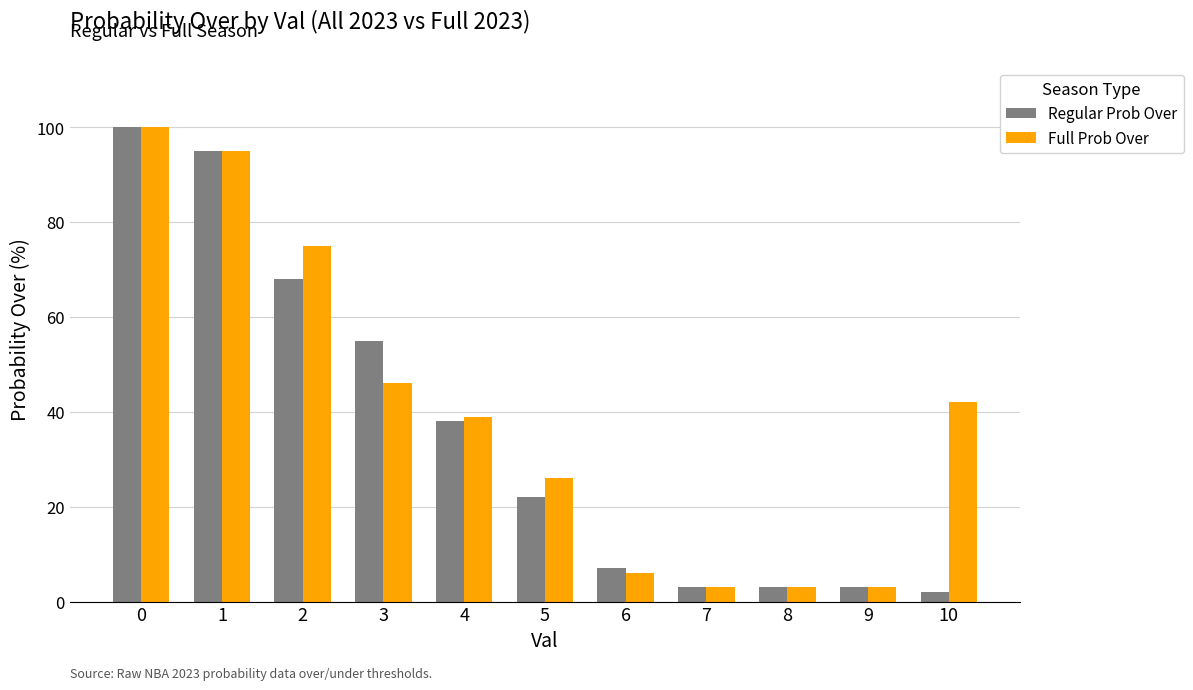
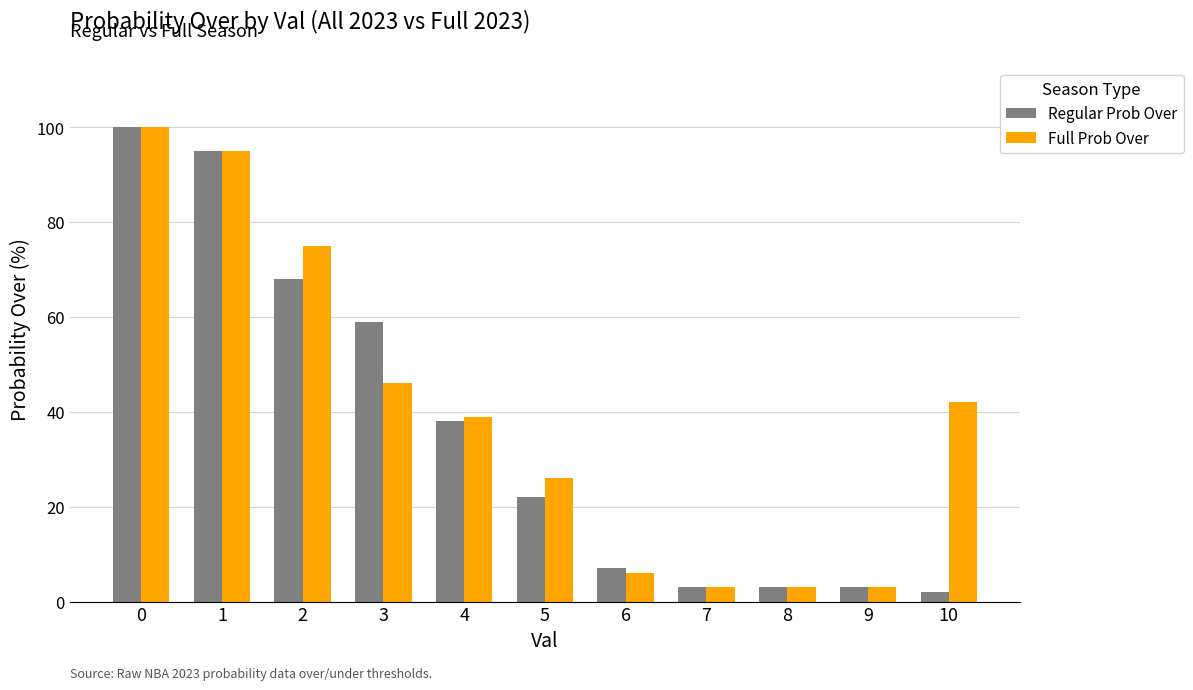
Regular Prob Over, 3: 55 -> 59
